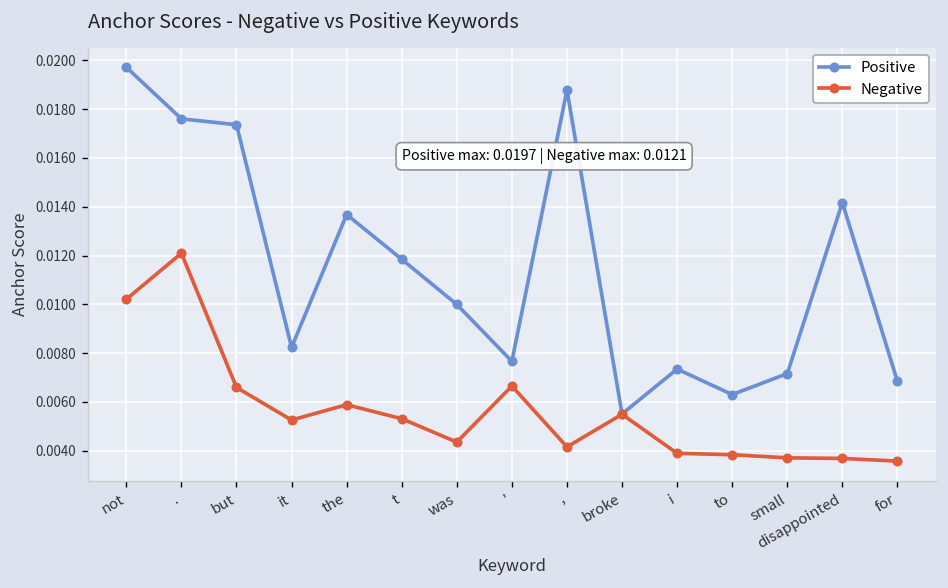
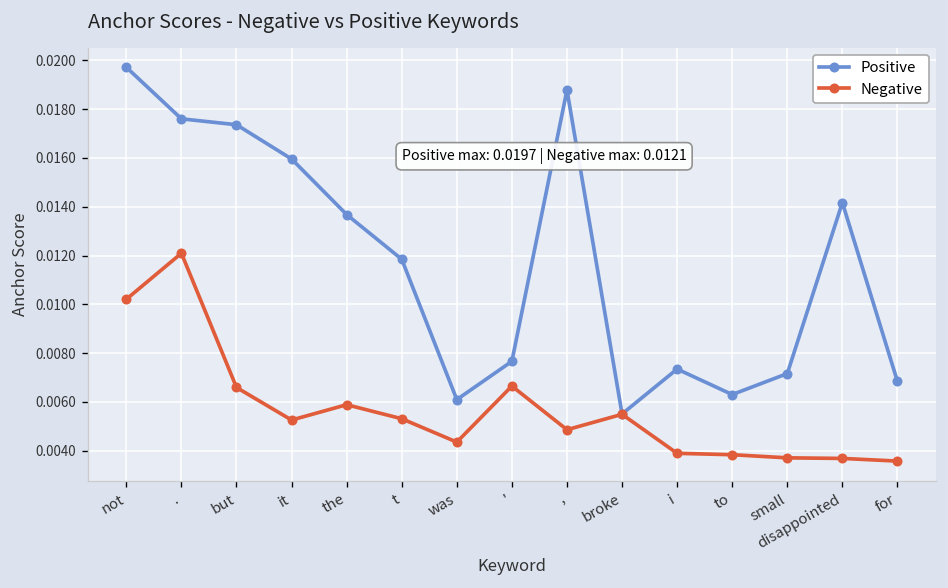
Positive, it: 0.0082 -> 0.0160
Positive, was: 0.0100 -> 0.0061
Negative, ,: 0.0042 -> 0.0049
